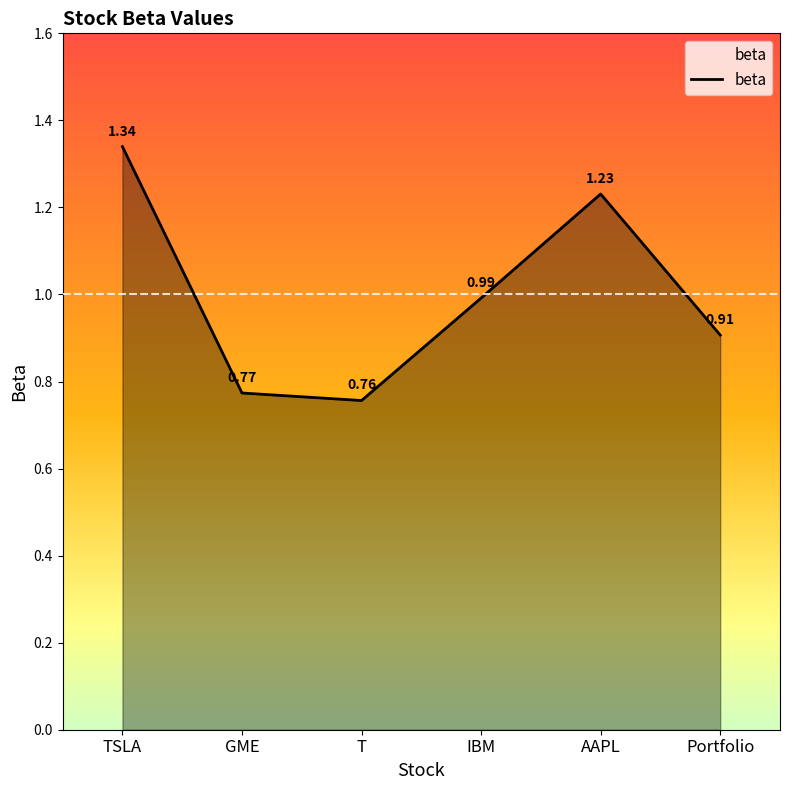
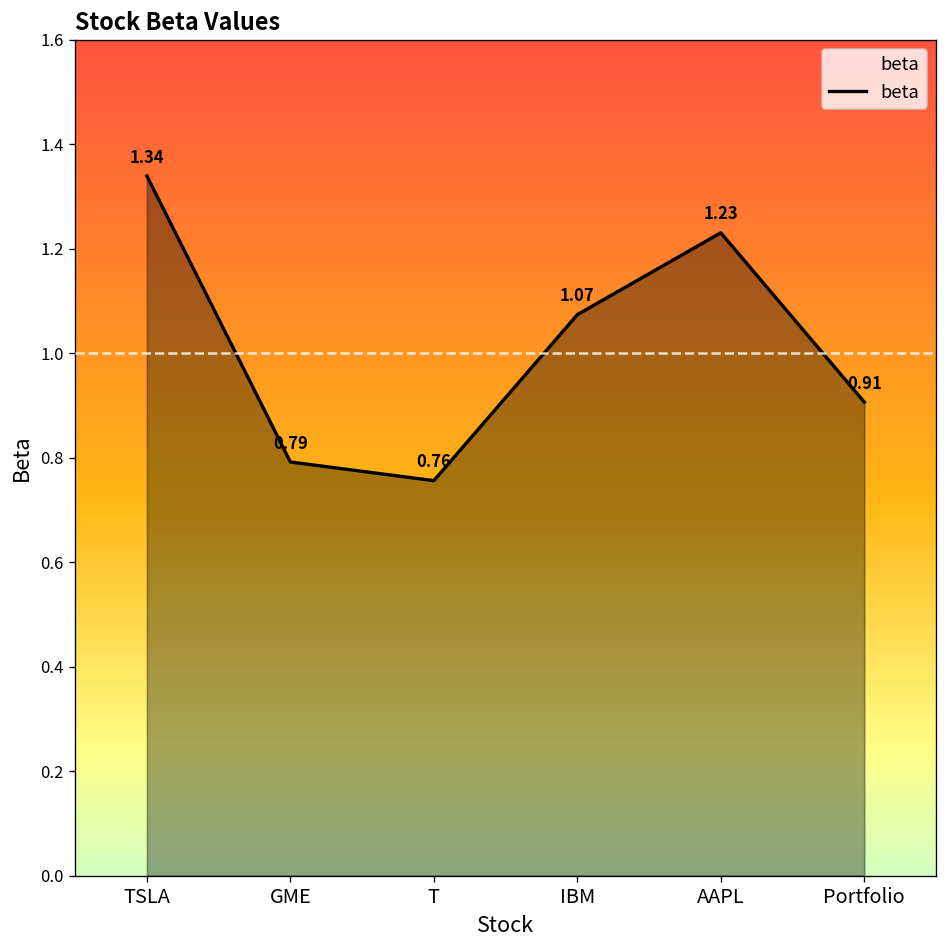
GME: 0.77 -> 0.79
IBM: 0.99 -> 1.07
